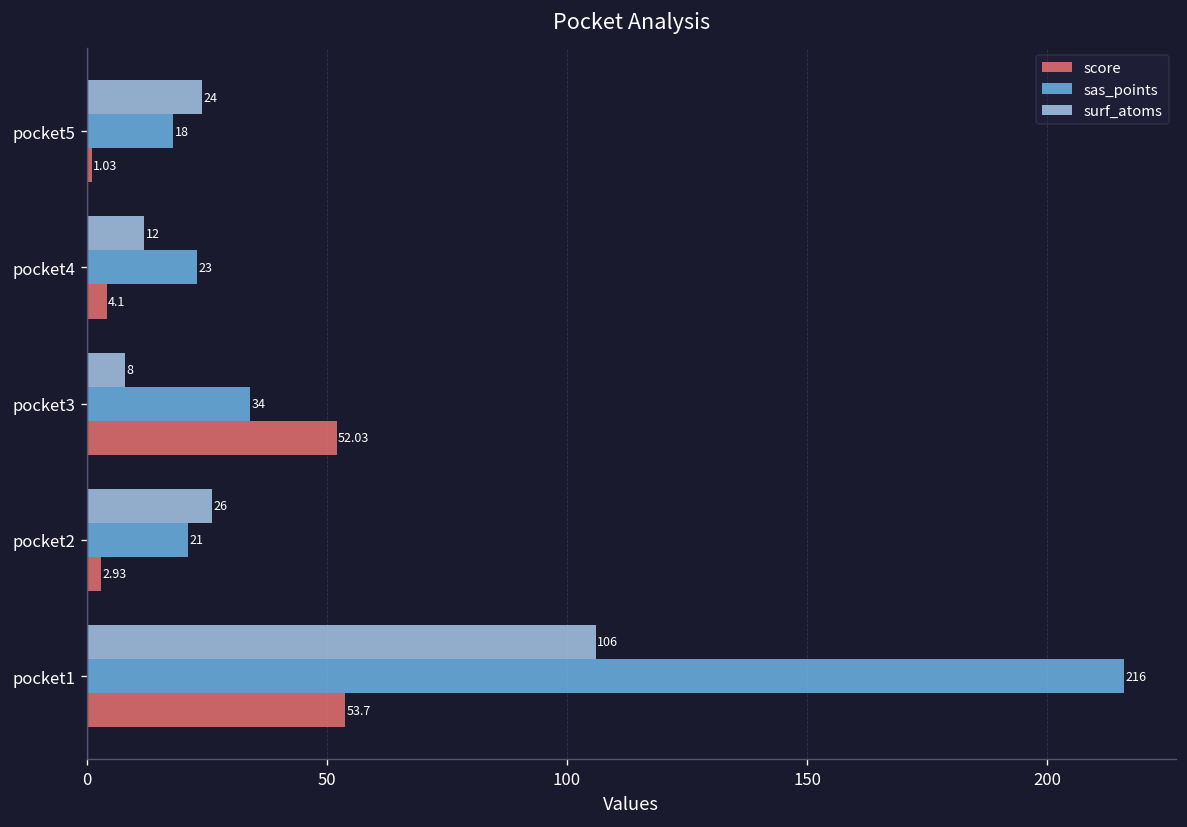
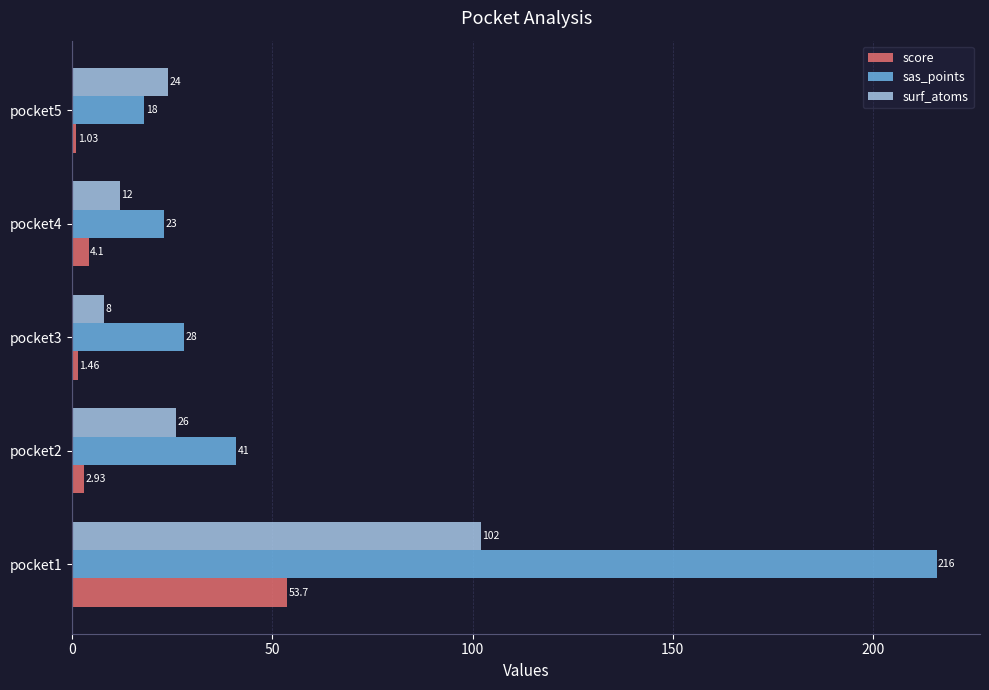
sas_points, pocket3: 34 -> 28
score, pocket3: 52.03 -> 1.46
sas_points, pocket2: 21 -> 41
surf_atoms, pocket1: 106 -> 102
